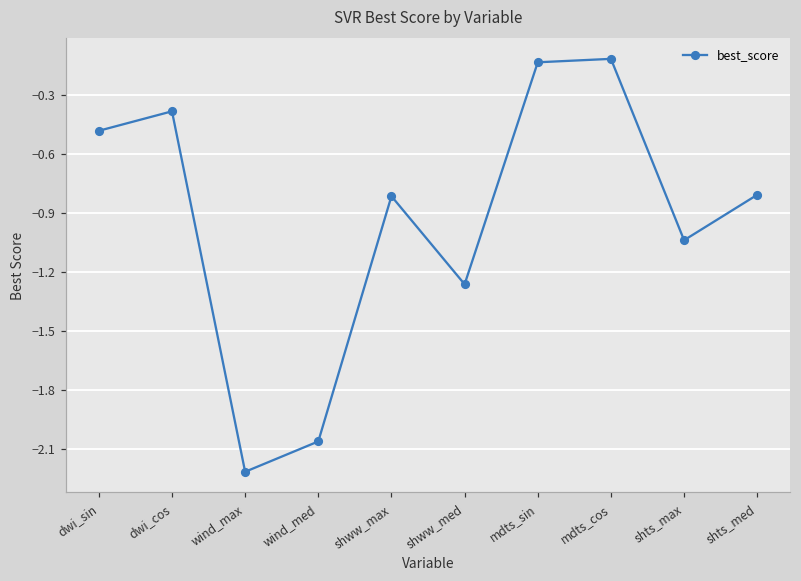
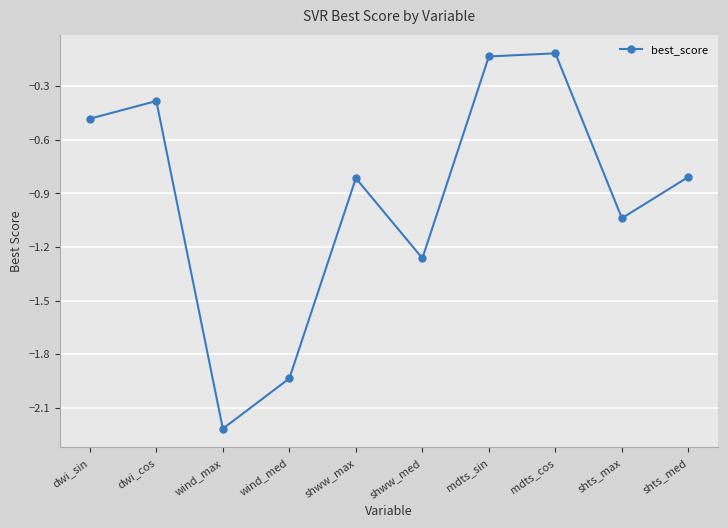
wind_med: -2.06 -> -1.94
